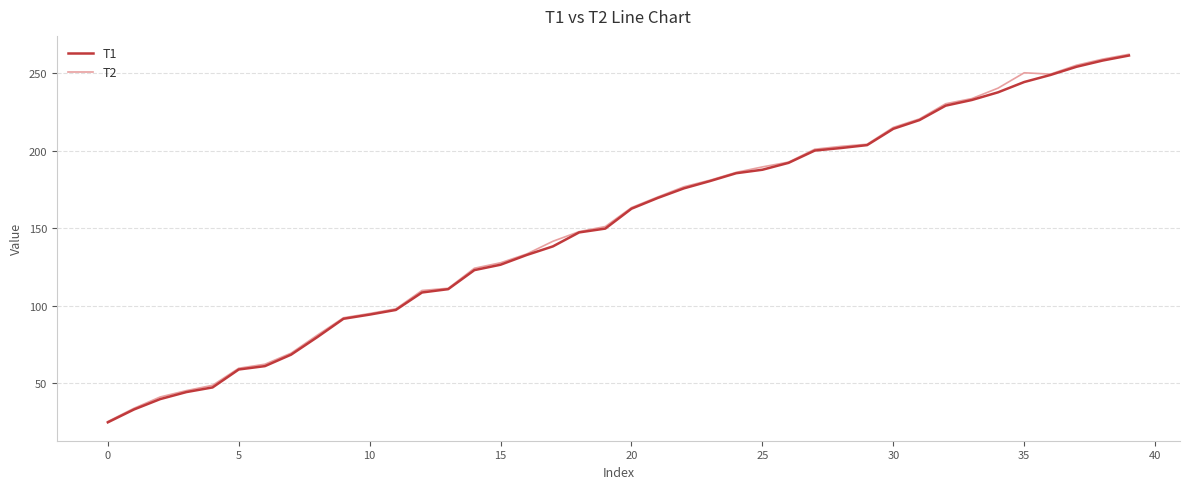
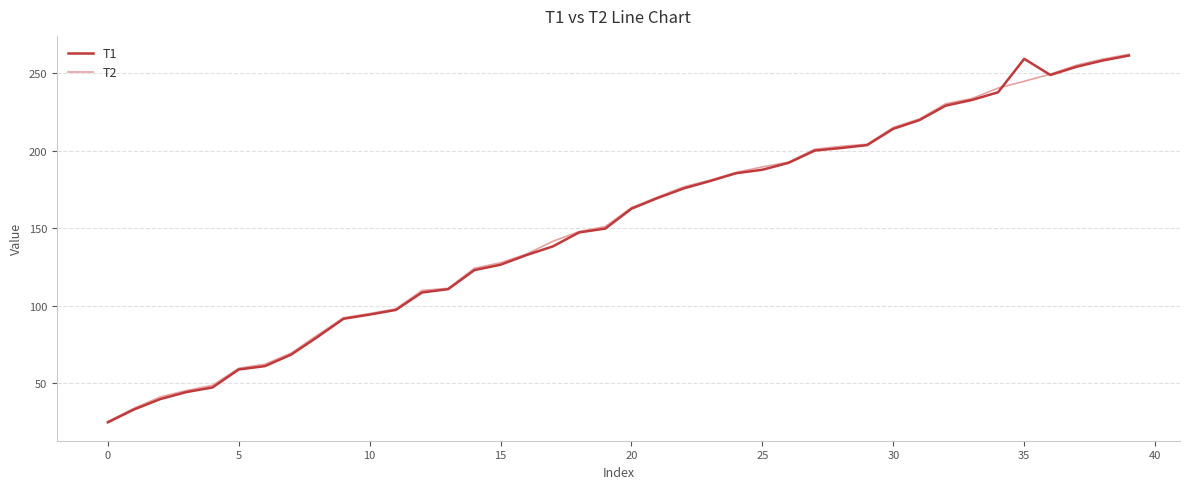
T1, 35: 244 -> 259
T2, 35: 250 -> 245
